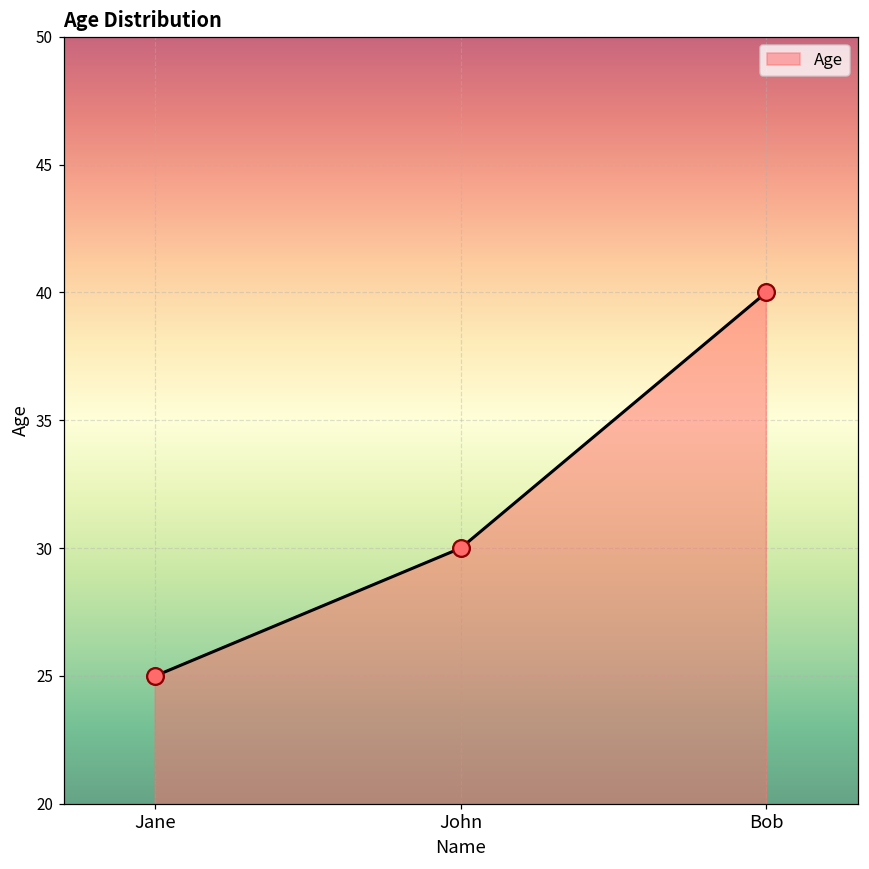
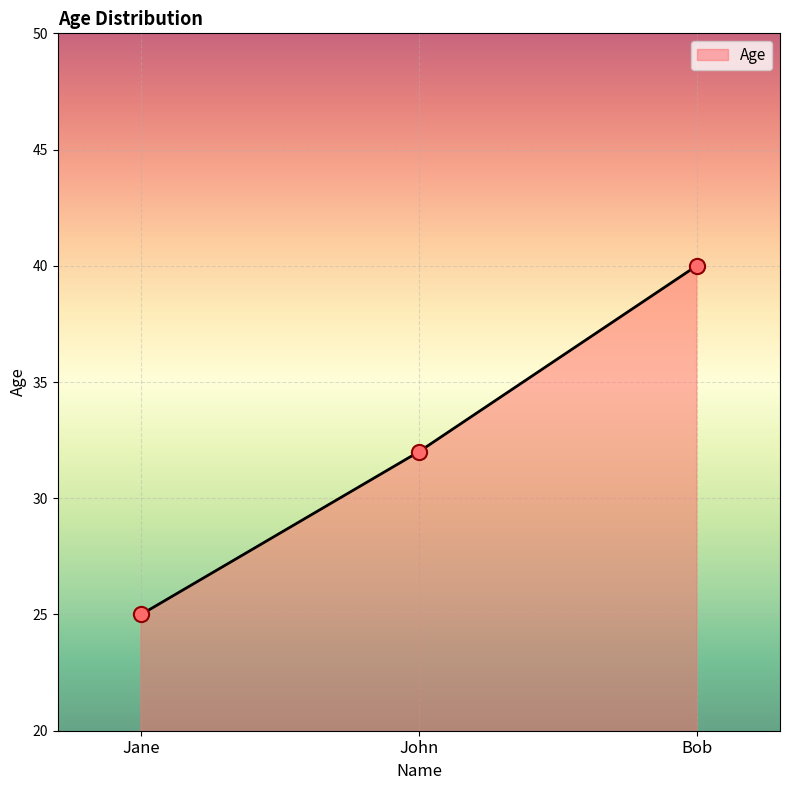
John: 30 -> 32
